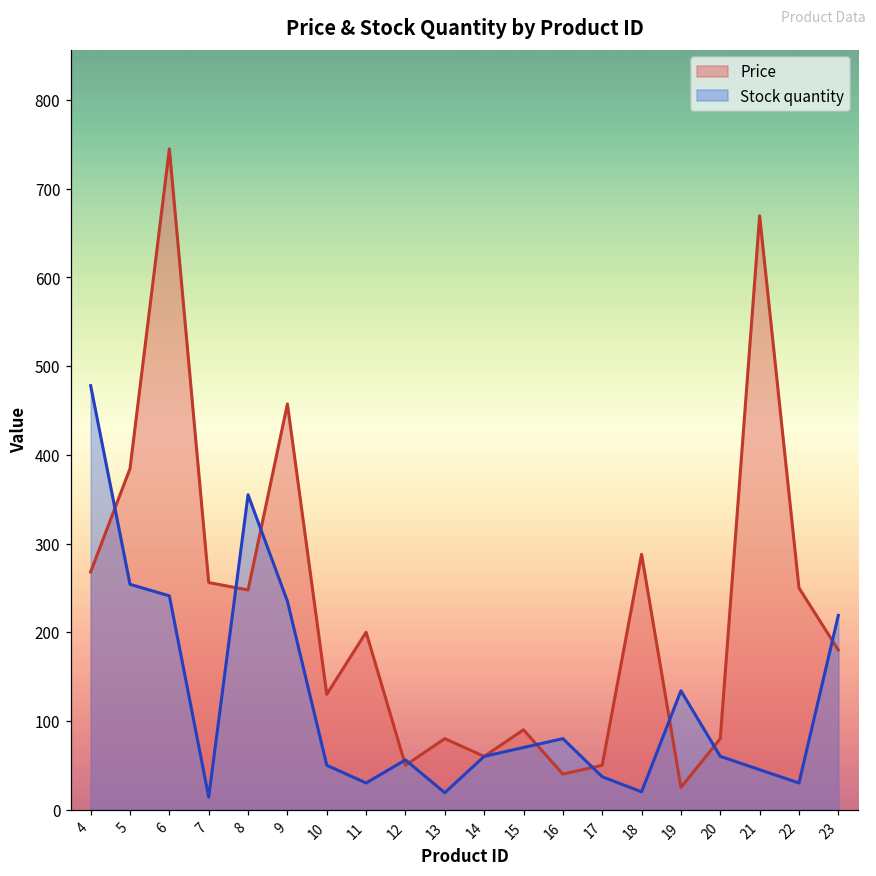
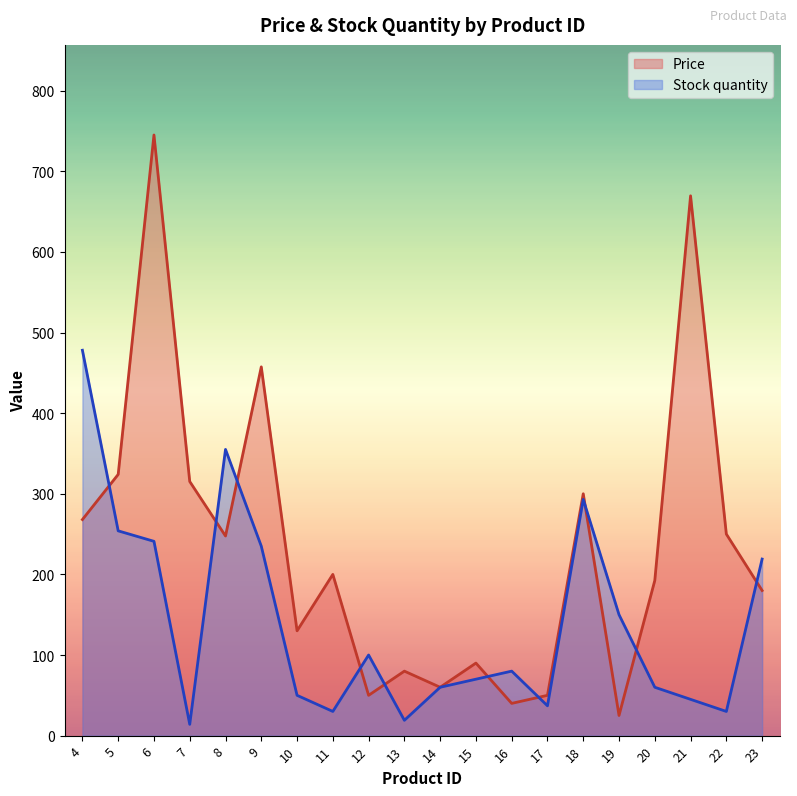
Price, 5: 380 -> 320
Price, 7: 260 -> 320
Stock quantity, 12: 60 -> 100
Price, 18: 290 -> 300
Stock quantity, 18: 20 -> 290
Stock quantity, 19: 130 -> 150
Price, 20: 80 -> 190
